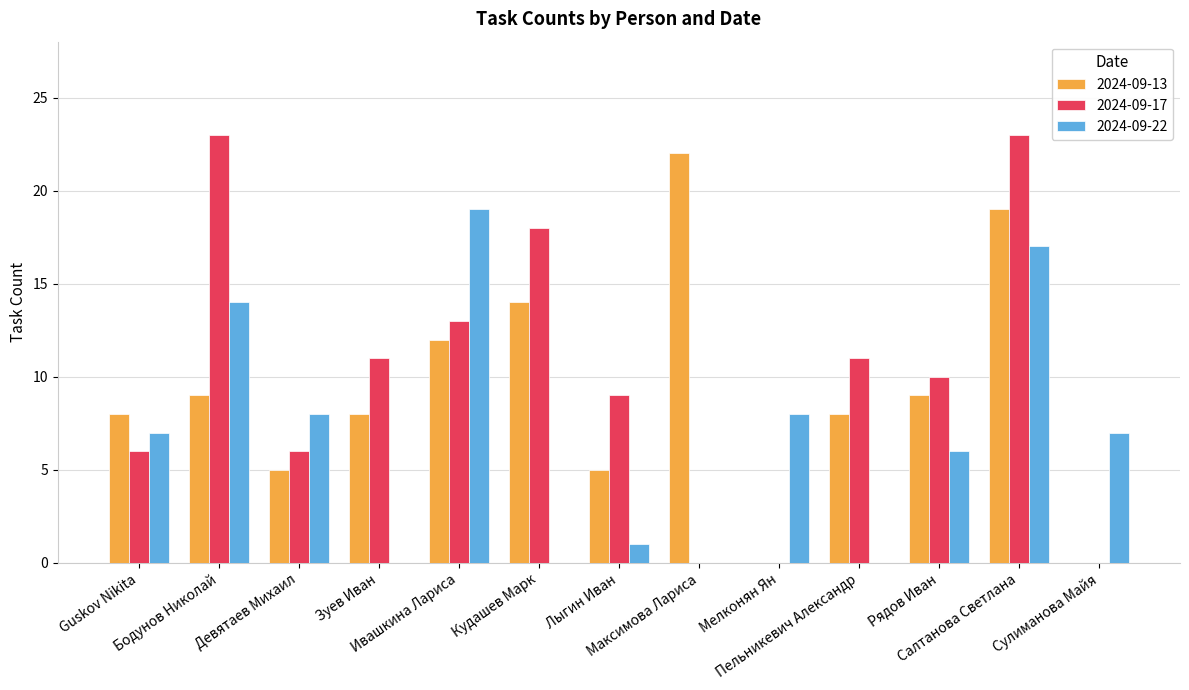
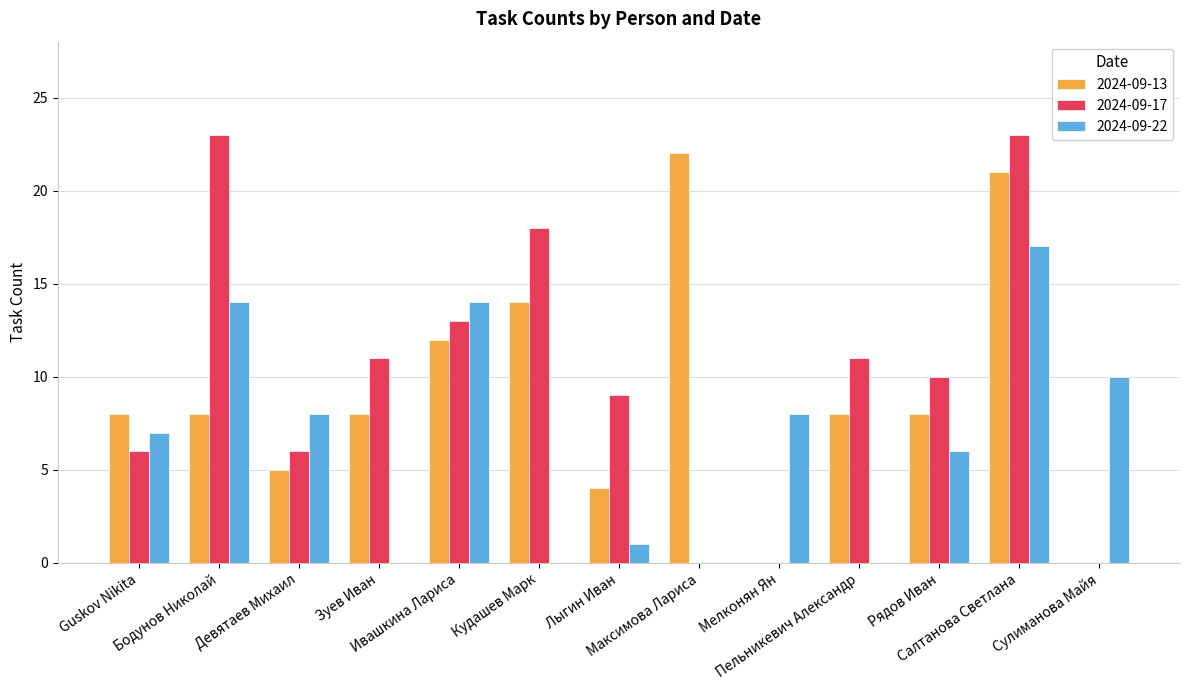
2024-09-13, Бодунов Николай: 9 -> 8
2024-09-22, Ивашкина Лариса: 19 -> 14
2024-09-13, Лыгин Иван: 5 -> 4
2024-09-13, Рядов Иван: 9 -> 8
2024-09-13, Салтанова Светлана: 19 -> 21
2024-09-22, Сулиманова Майя: 7 -> 10
